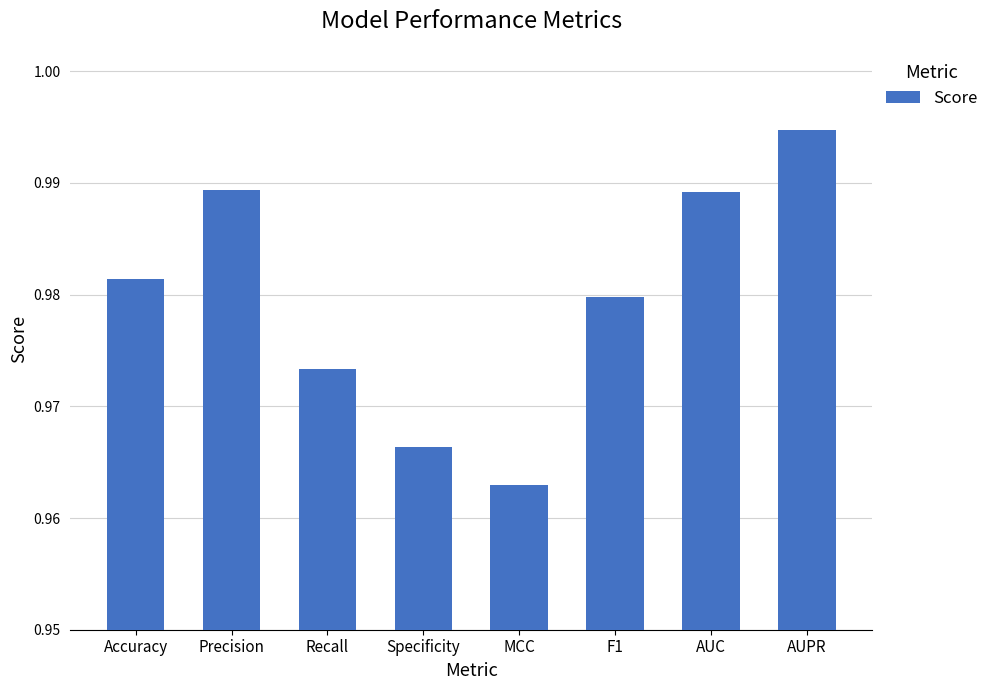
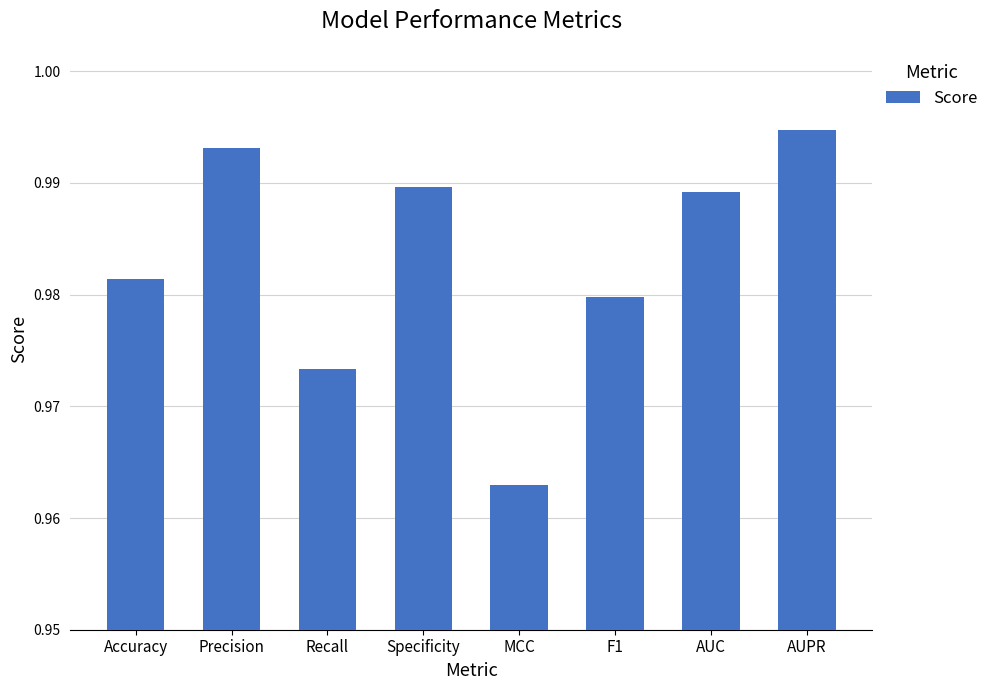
Precision: 0.9894 -> 0.9931
Specificity: 0.9664 -> 0.9896
